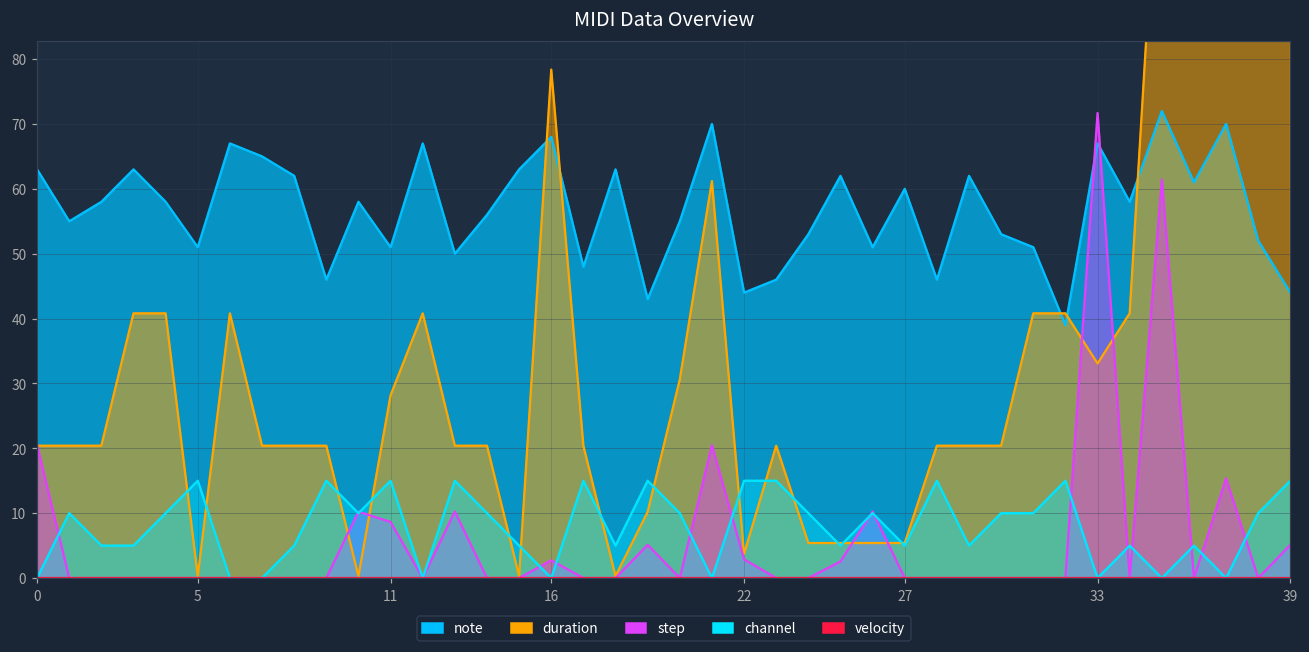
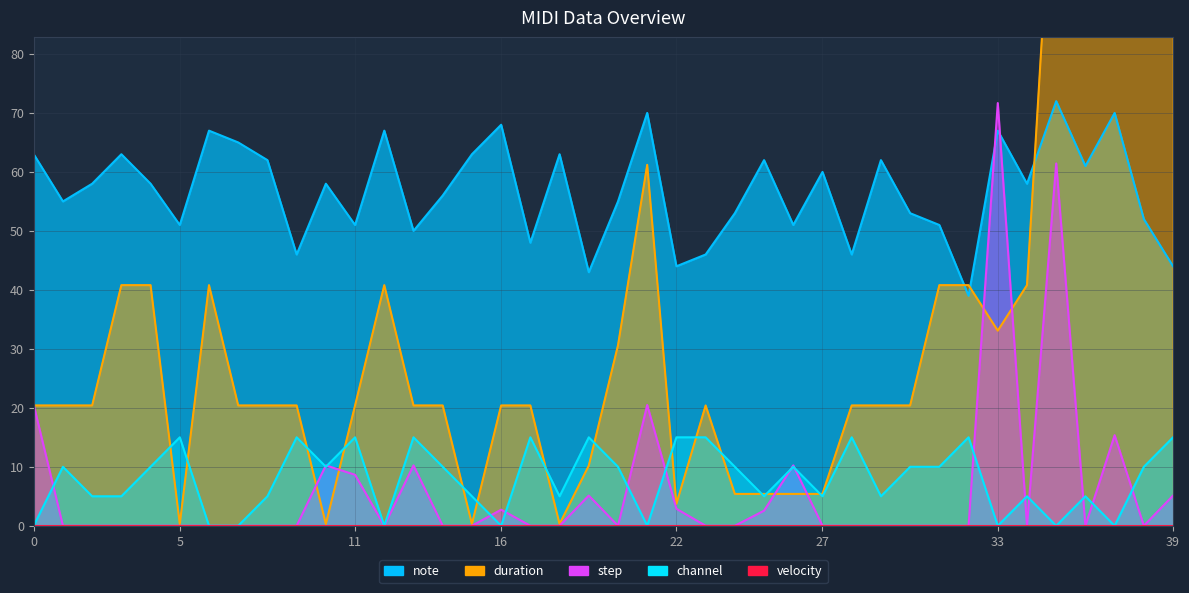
duration, 11: 28 -> 20
duration, 16: 78 -> 20
